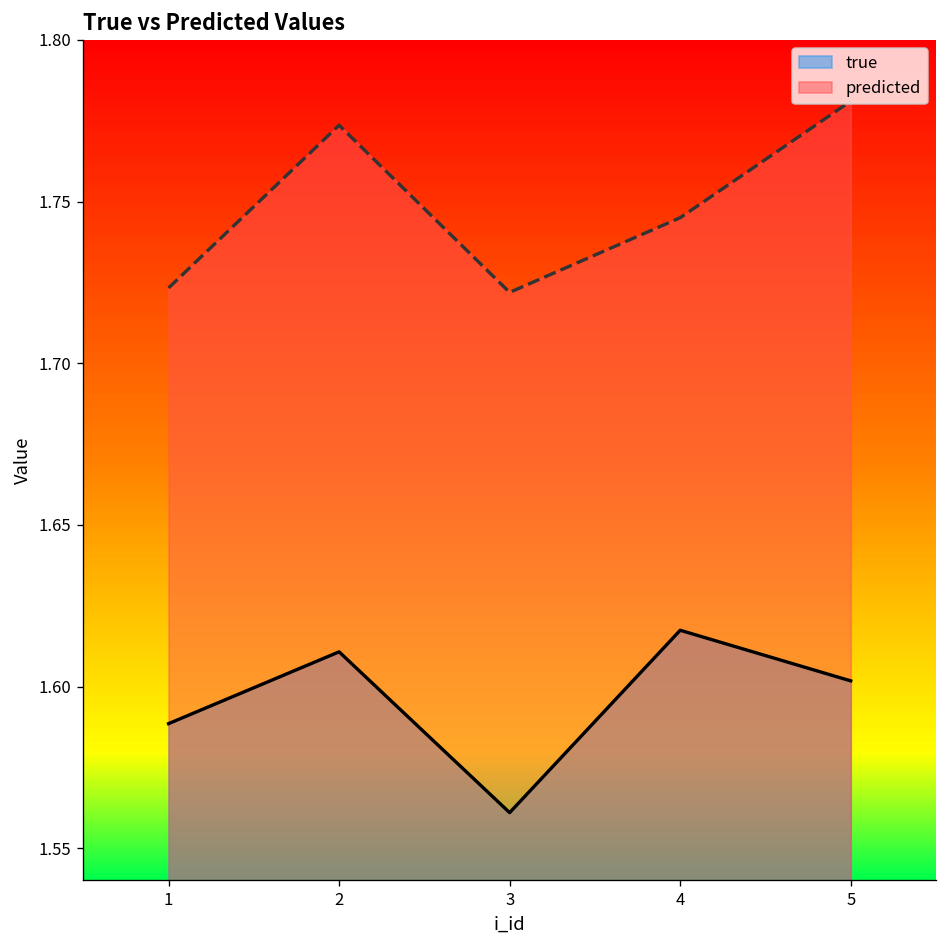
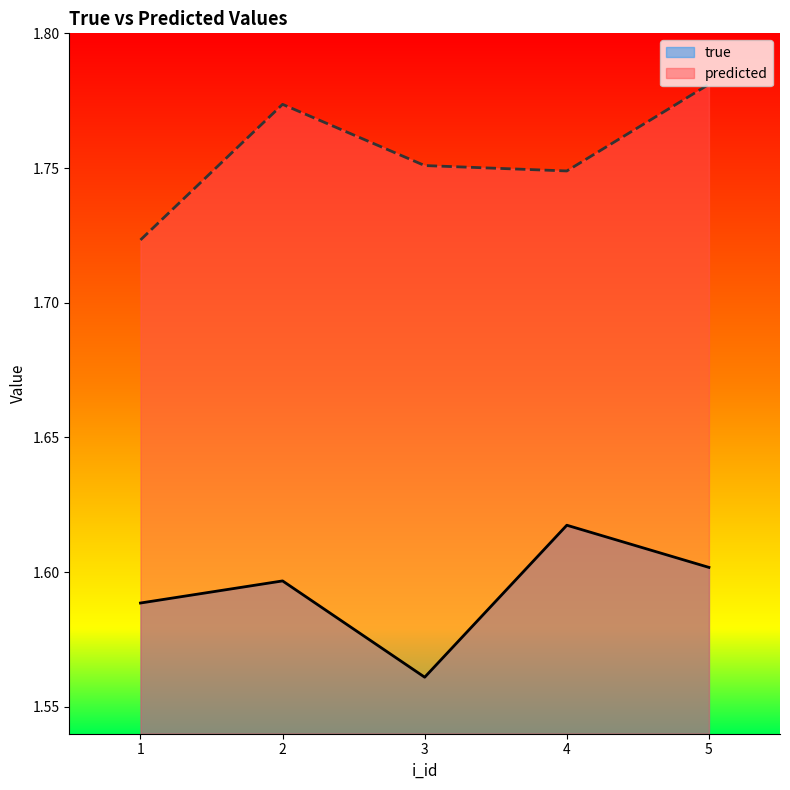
true, 2: 1.611 -> 1.597
predicted, 3: 1.722 -> 1.751
predicted, 4: 1.745 -> 1.749
